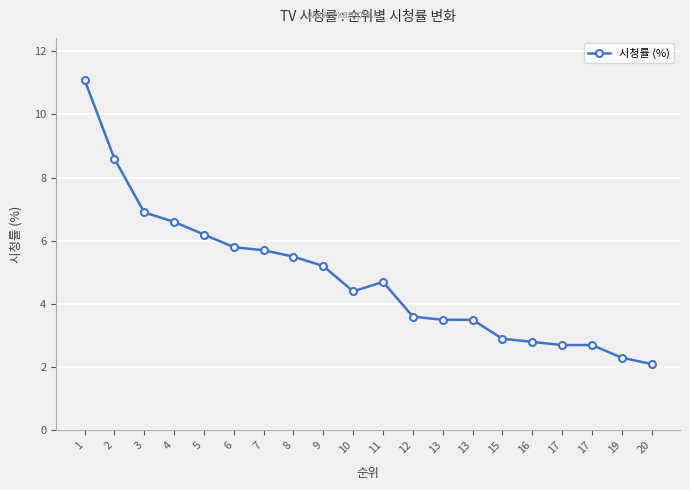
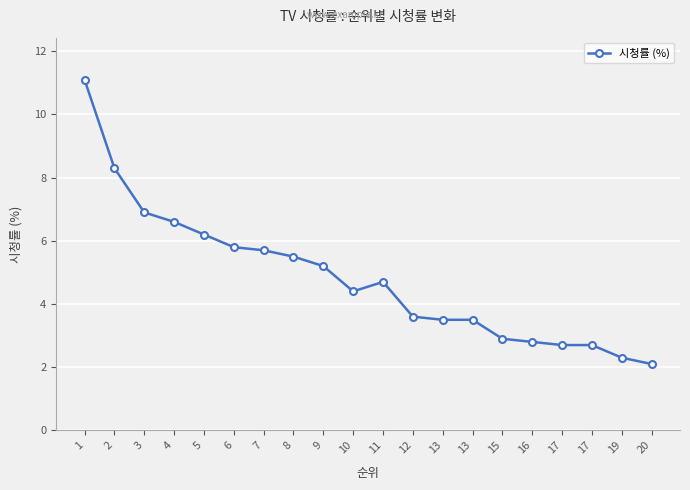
2: 8.6 -> 8.3
